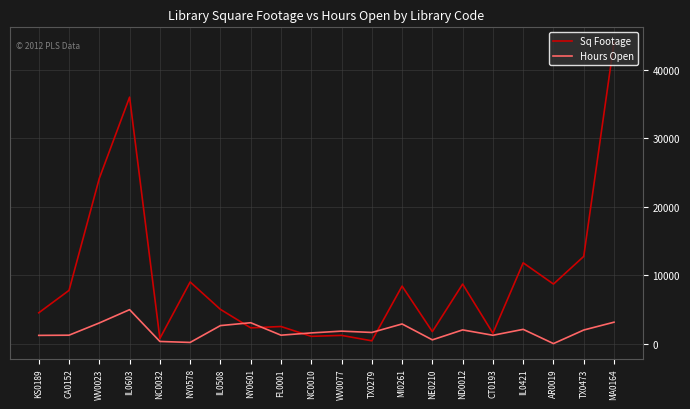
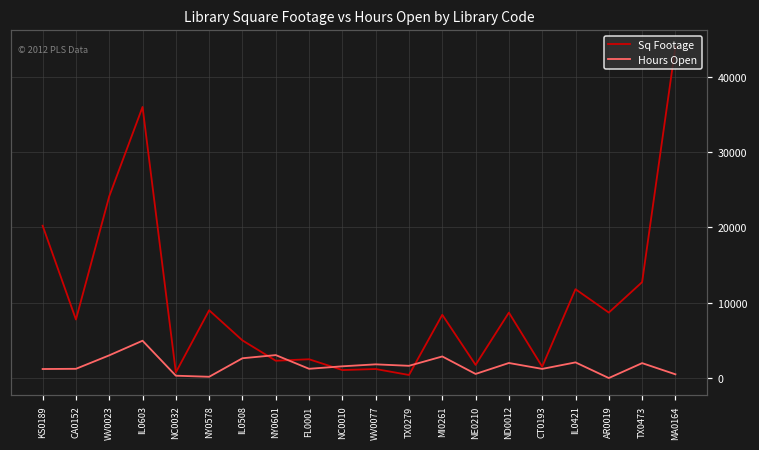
Sq Footage, KS0189: 5000 -> 20000
Hours Open, MA0164: 3000 -> 0
